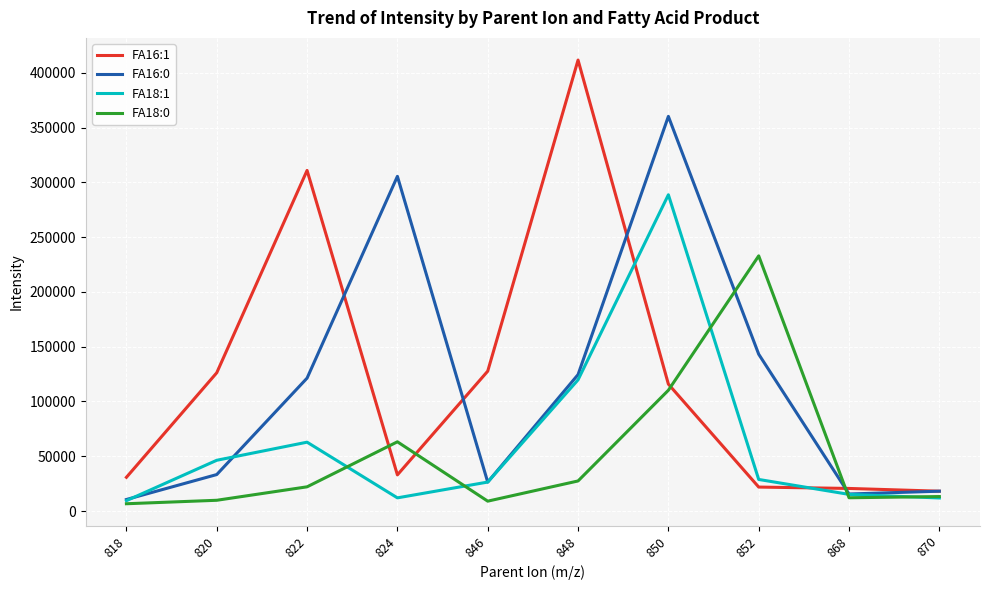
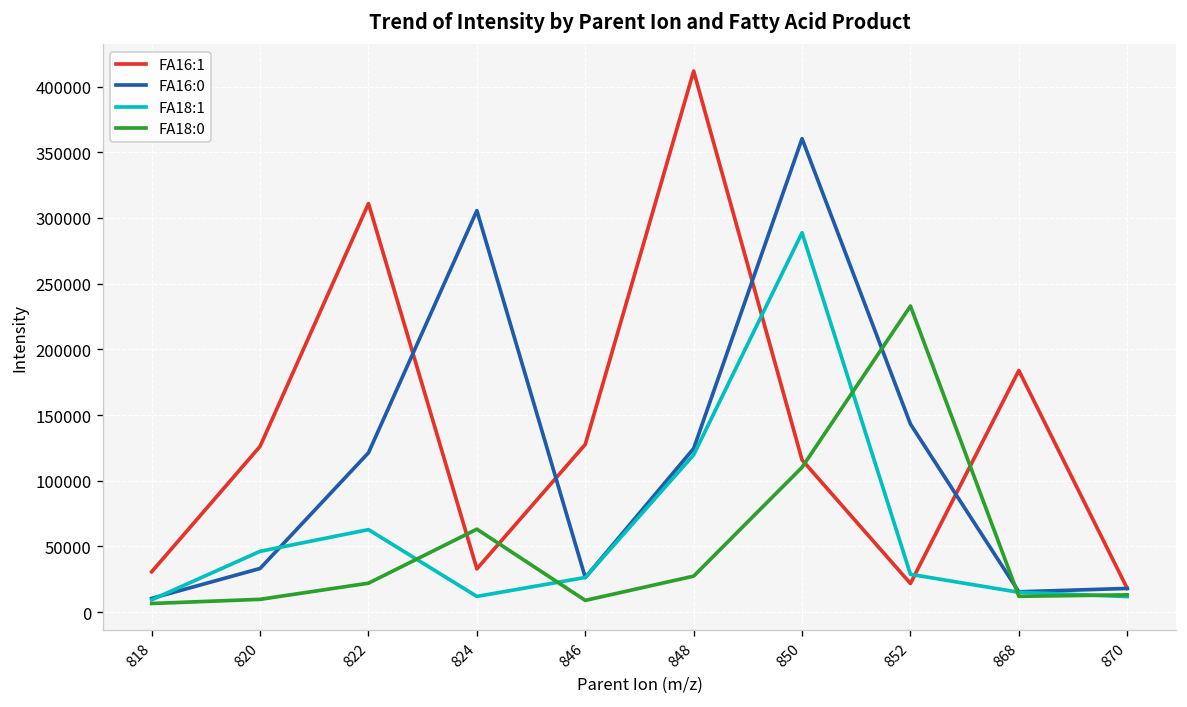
FA16:1, 868: 21000 -> 184000
